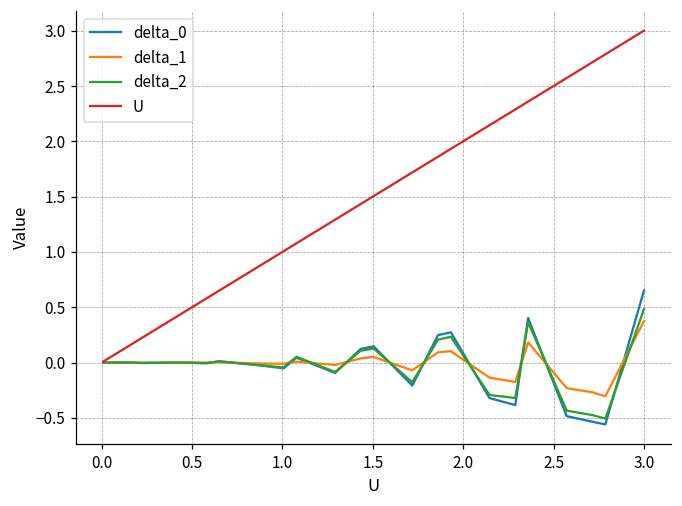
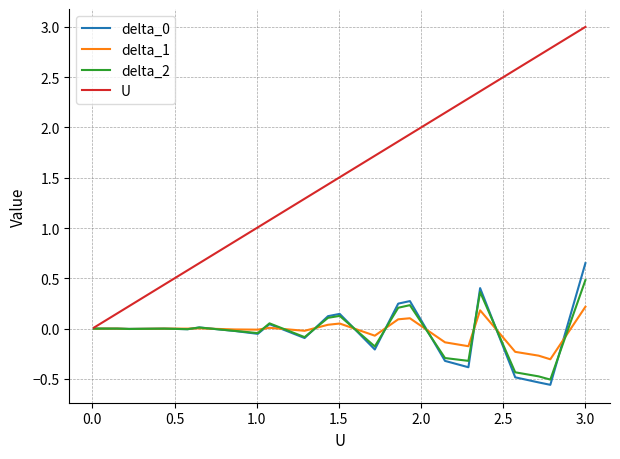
delta_1, 3.0: 0.38 -> 0.22
